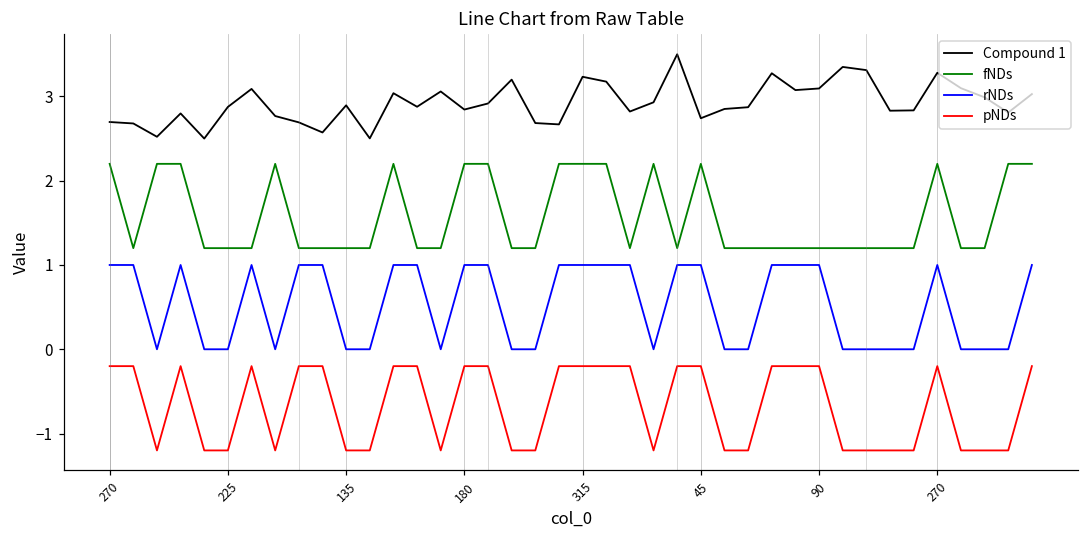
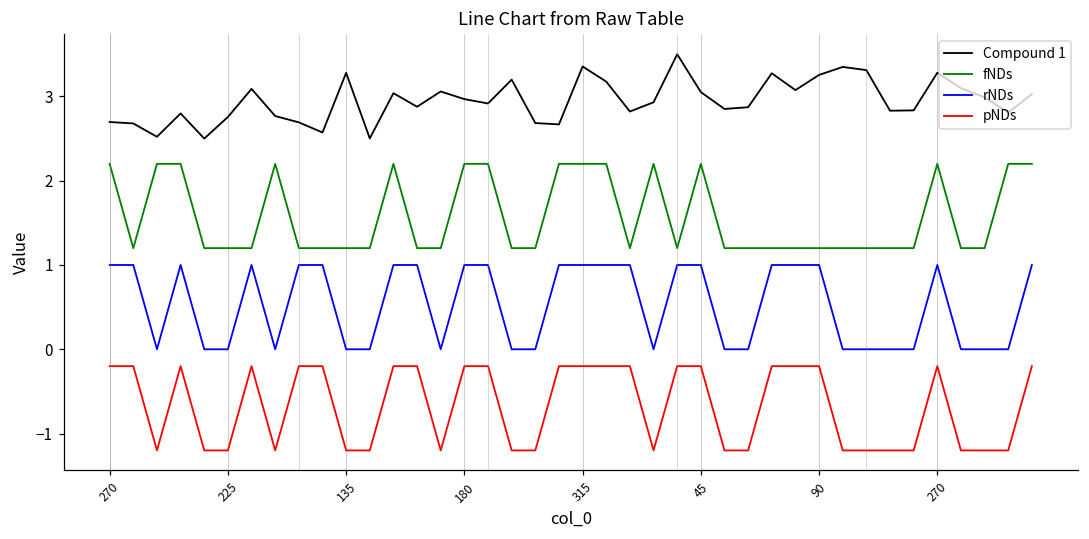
Compound 1, 225: 2.9 -> 2.8
Compound 1, 135: 2.9 -> 3.3
Compound 1, 180: 2.8 -> 3.0
Compound 1, 315: 3.2 -> 3.4
Compound 1, 45: 2.7 -> 3.1
Compound 1, 90: 3.1 -> 3.3
